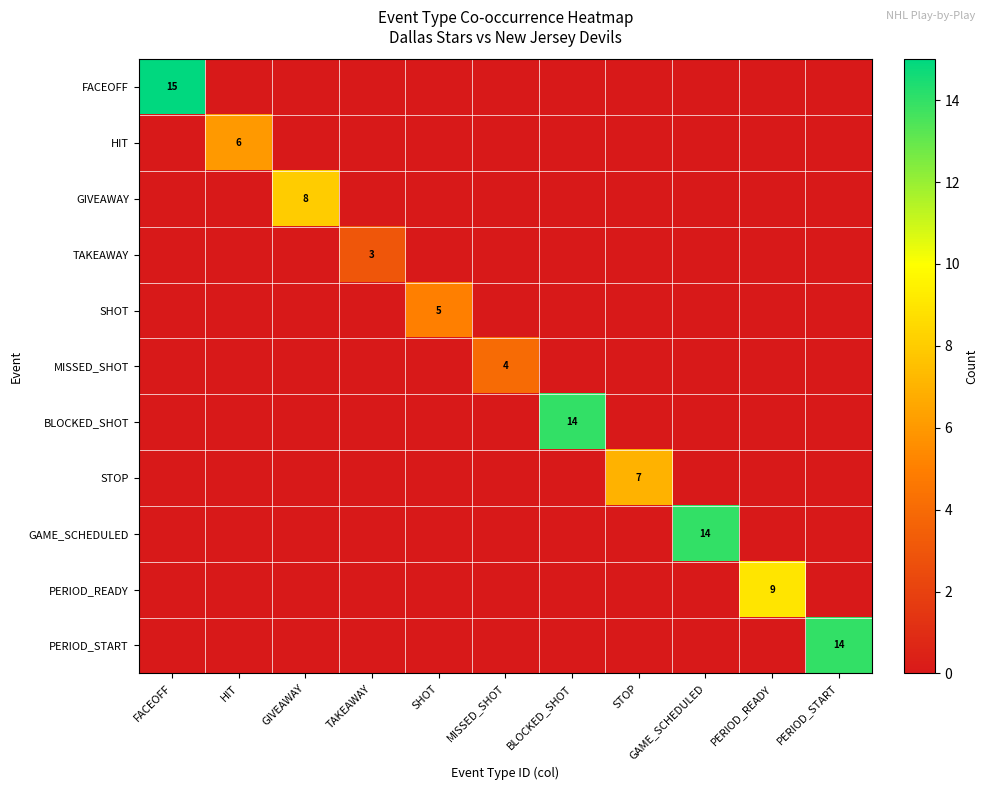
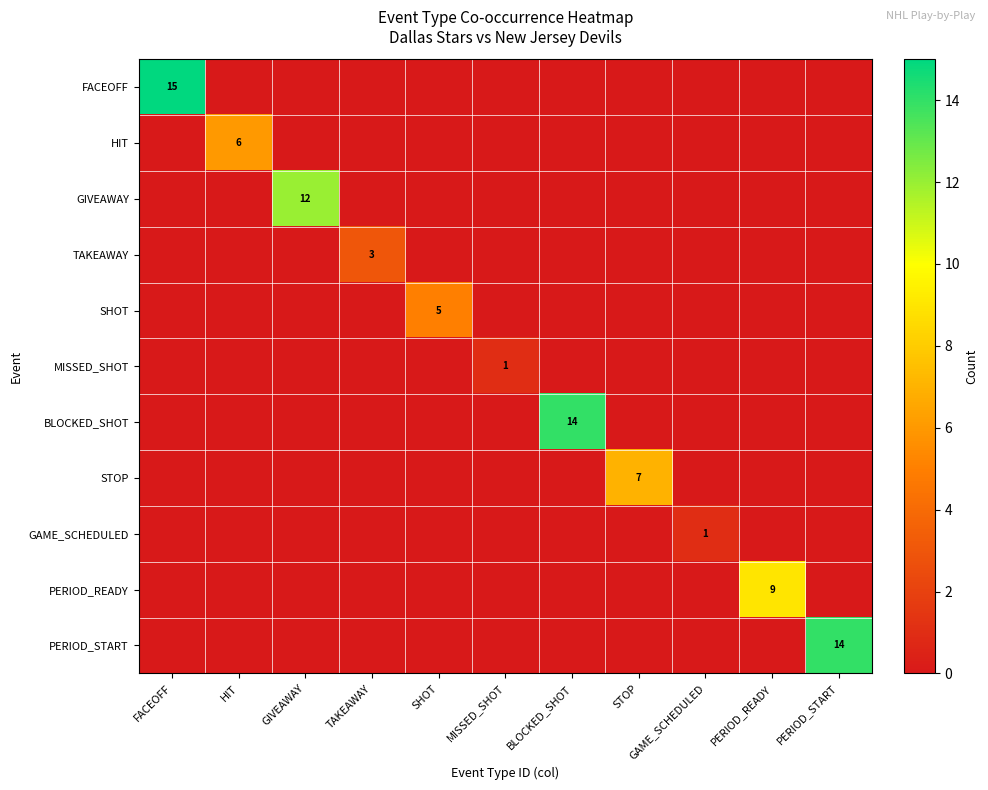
GIVEAWAY, GIVEAWAY: 8 -> 12
MISSED_SHOT, MISSED_SHOT: 4 -> 1
GAME_SCHEDULED, GAME_SCHEDULED: 14 -> 1
